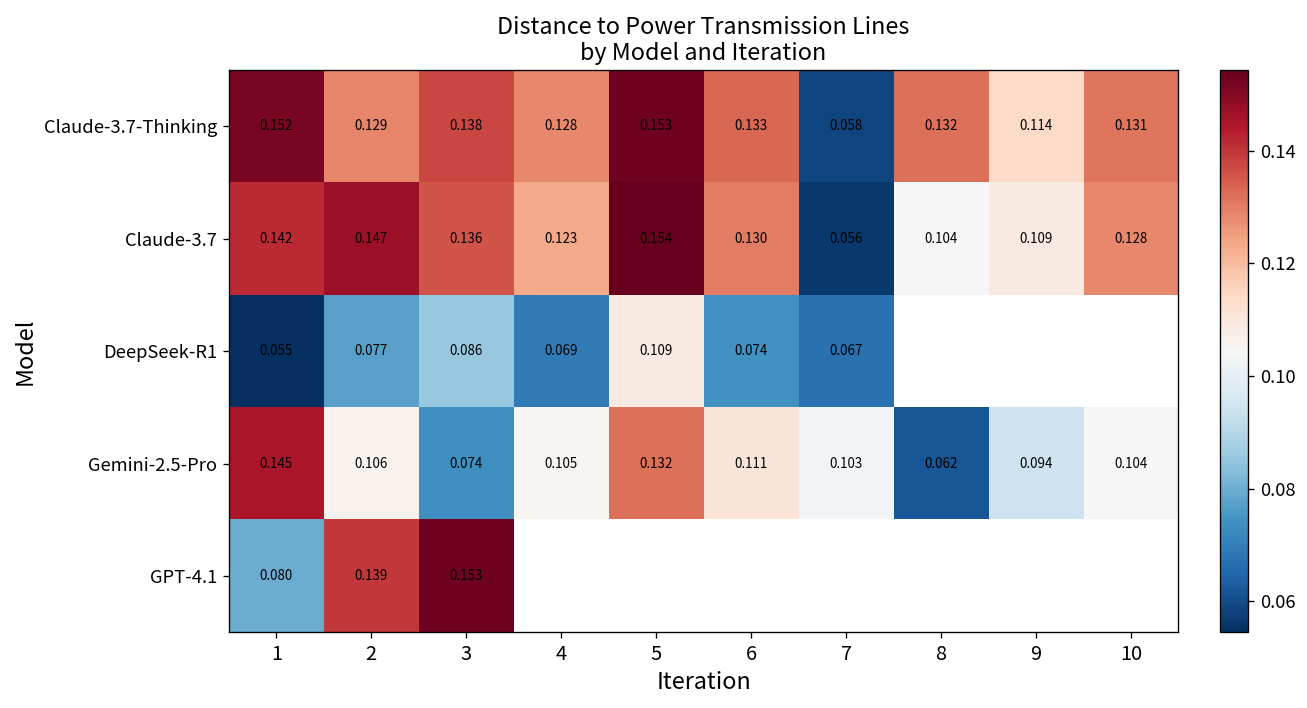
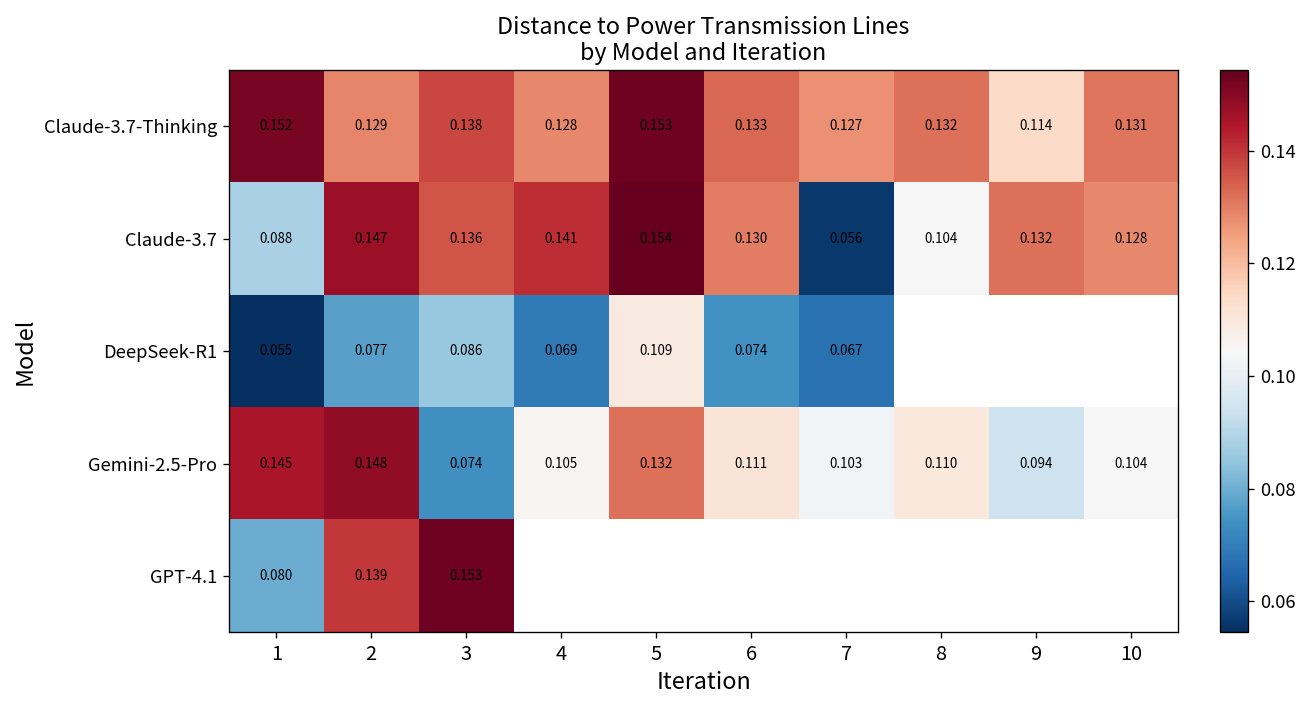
Claude-3.7-Thinking, 7: 0.058 -> 0.127
Claude-3.7, 1: 0.142 -> 0.088
Claude-3.7, 4: 0.123 -> 0.141
Claude-3.7, 9: 0.109 -> 0.132
Gemini-2.5-Pro, 2: 0.106 -> 0.148
Gemini-2.5-Pro, 8: 0.062 -> 0.110
